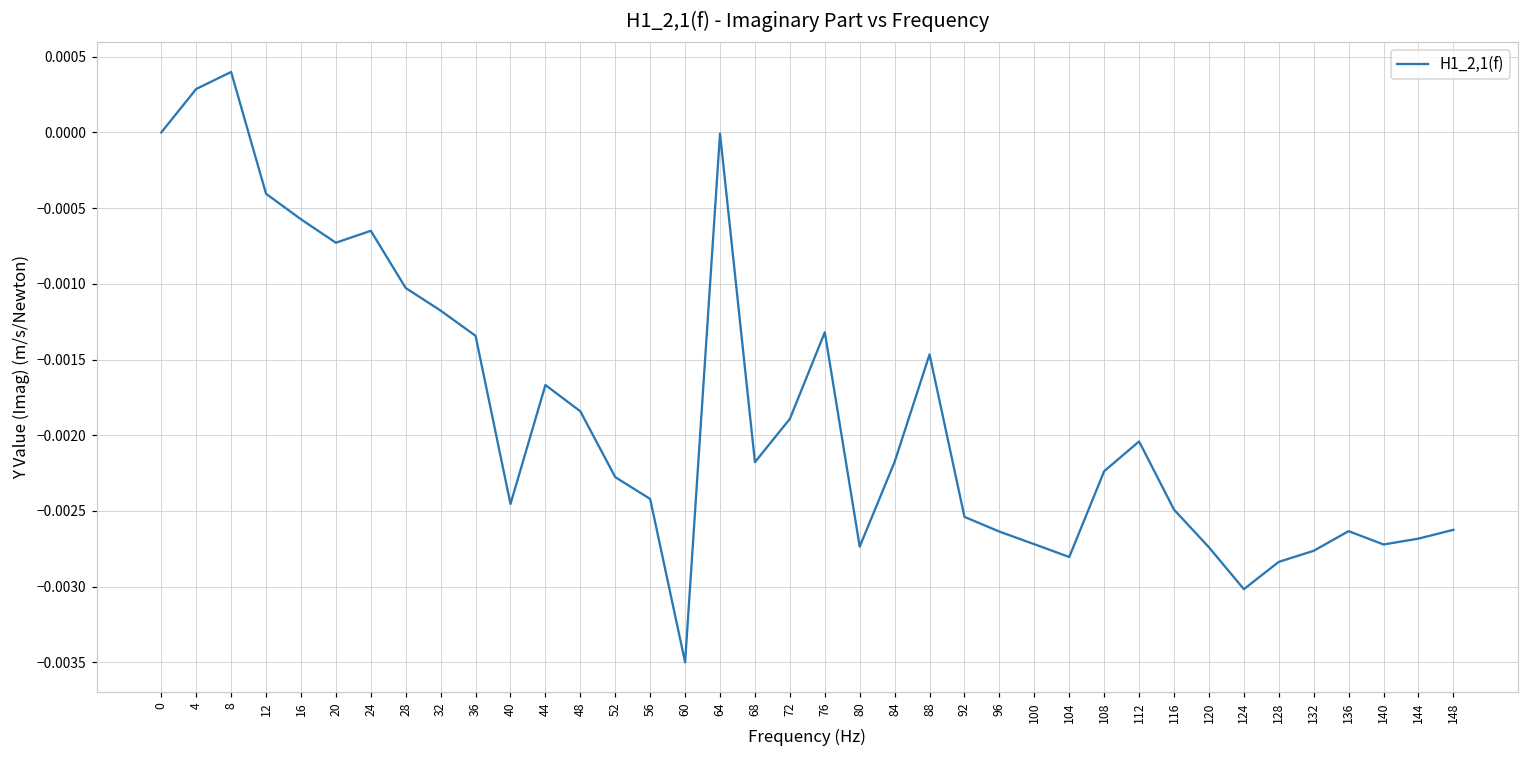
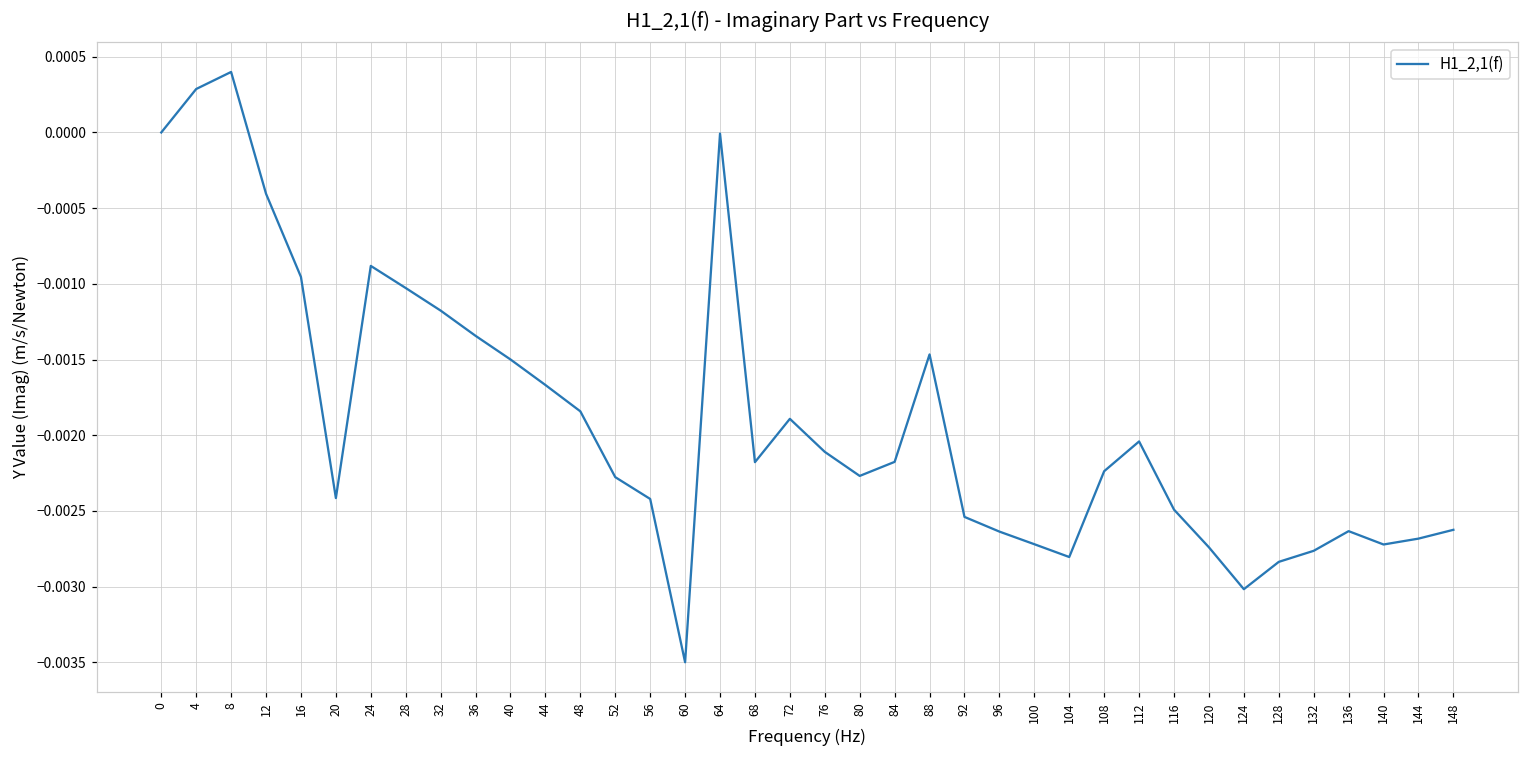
16: -0.00057 -> -0.00095
20: -0.00073 -> -0.00241
24: -0.00065 -> -0.00088
40: -0.00245 -> -0.00150
76: -0.00132 -> -0.00211
80: -0.00274 -> -0.00227
